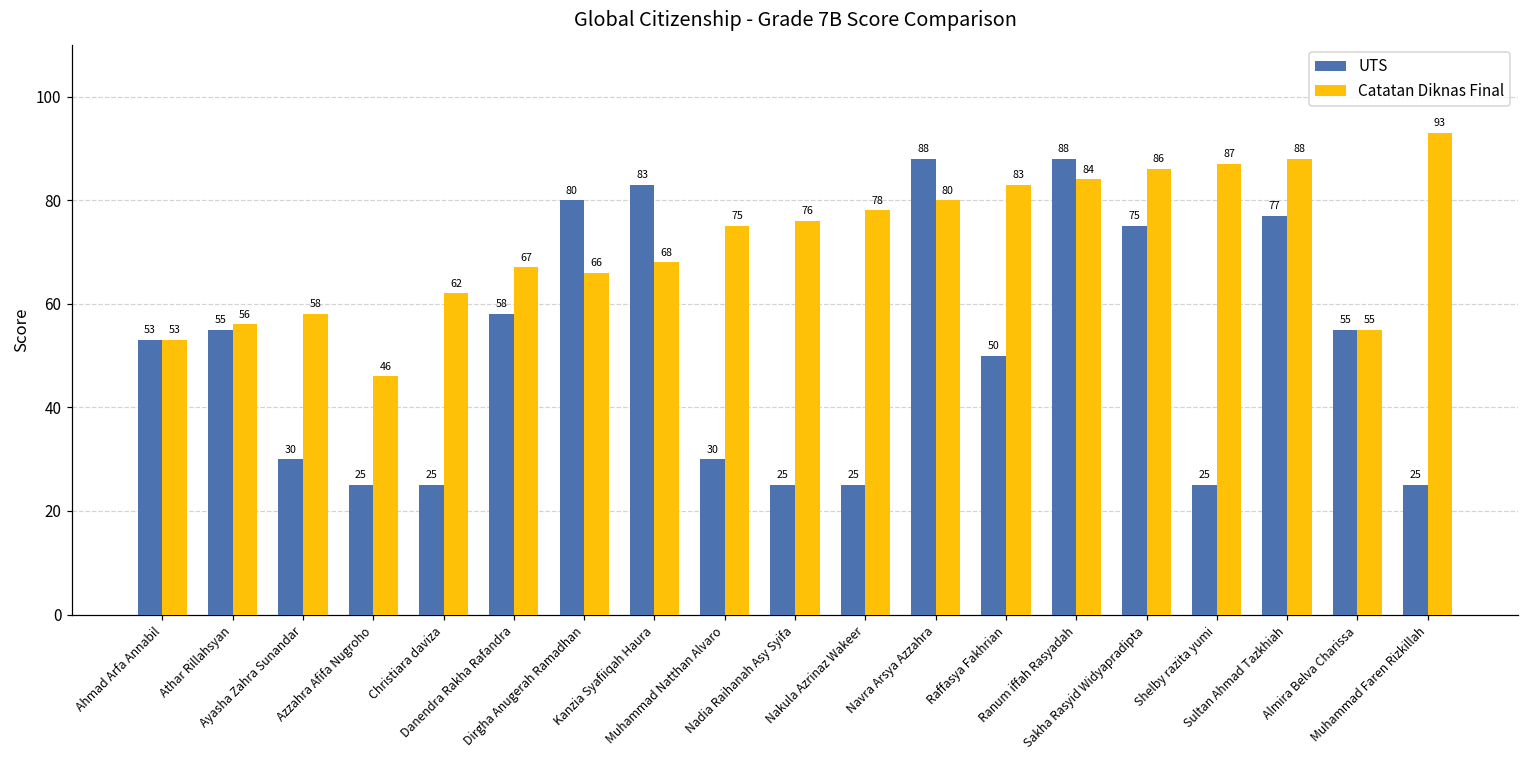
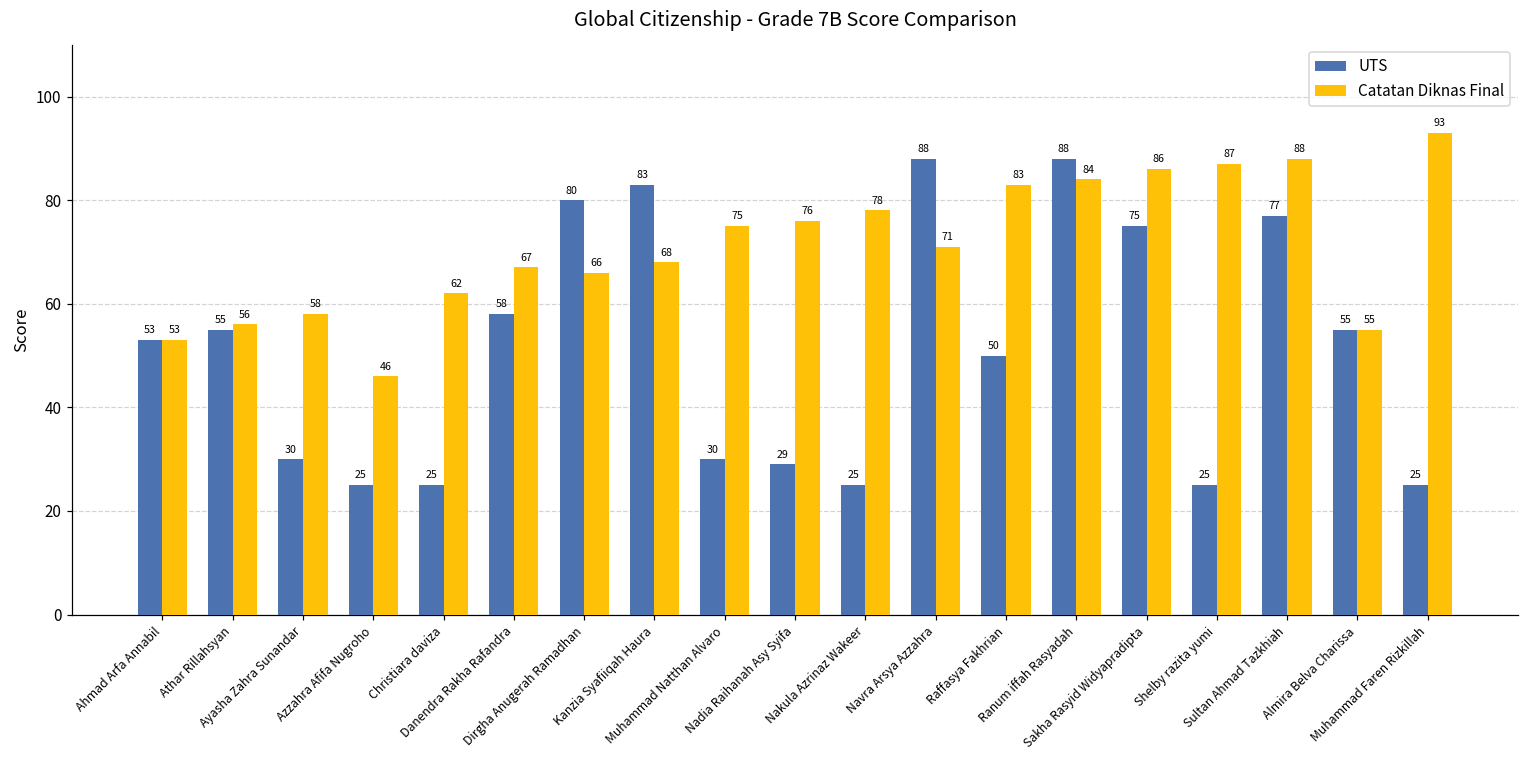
UTS, Nadia Raihanah Asy Syifa: 25 -> 29
Catatan Diknas Final, Navra Arsya Azzahra: 80 -> 71
